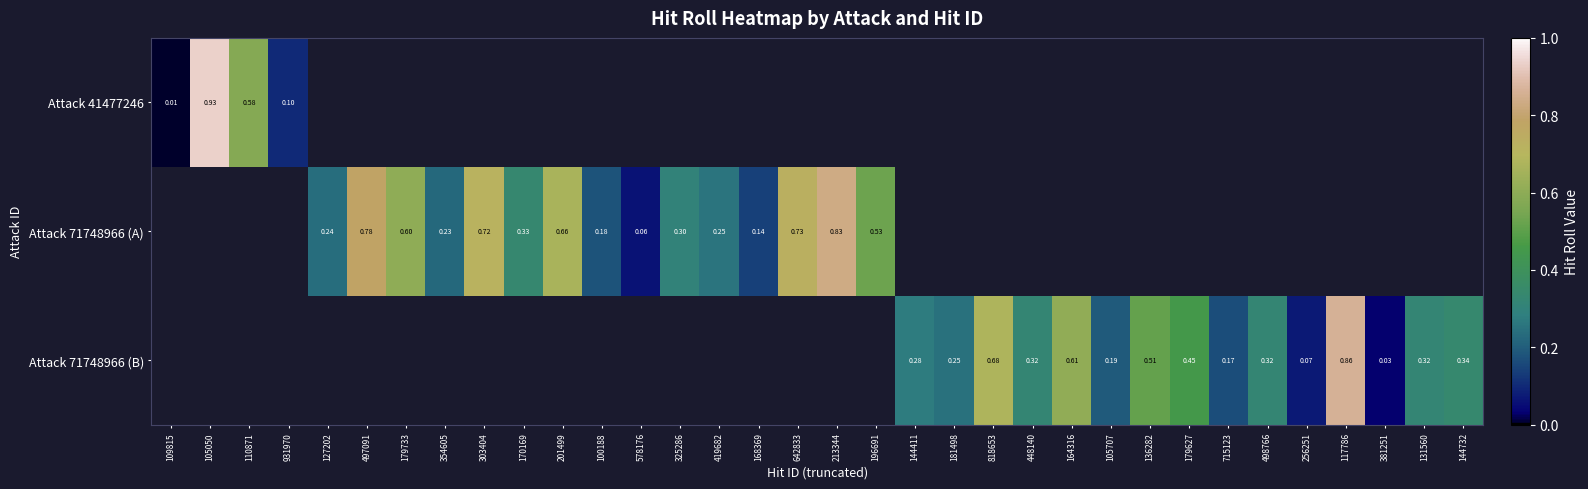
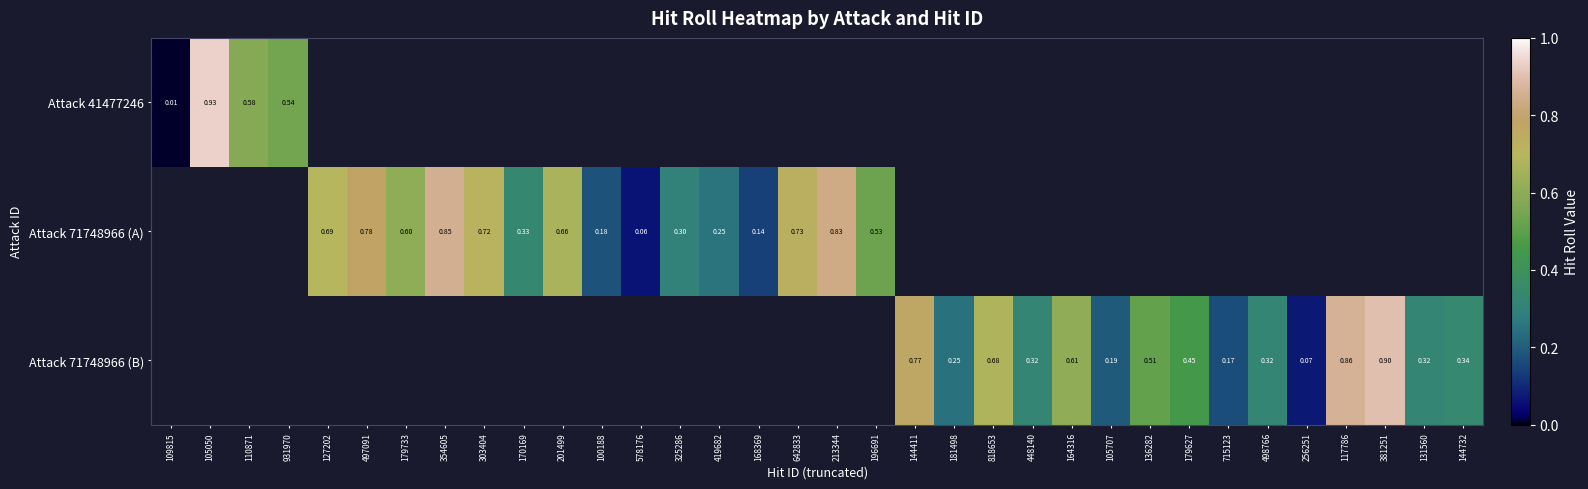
Attack 41477246, 931970: 0.10 -> 0.54
Attack 71748966 (A), 127202: 0.24 -> 0.69
Attack 71748966 (A), 354605: 0.23 -> 0.85
Attack 71748966 (B), 144411: 0.28 -> 0.77
Attack 71748966 (B), 381251: 0.03 -> 0.90
